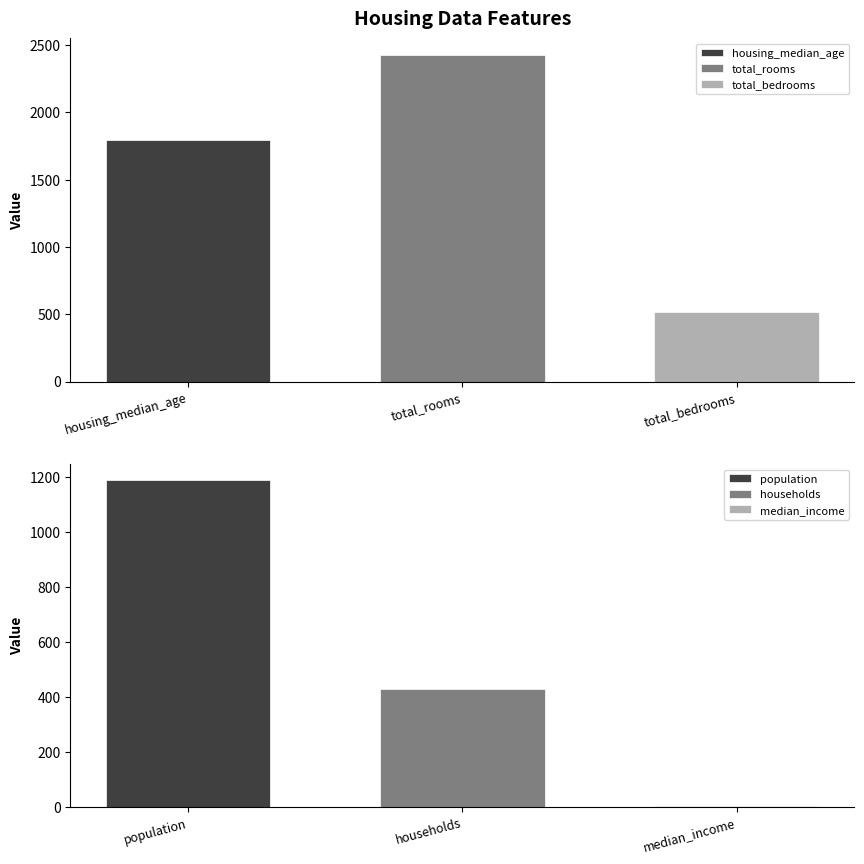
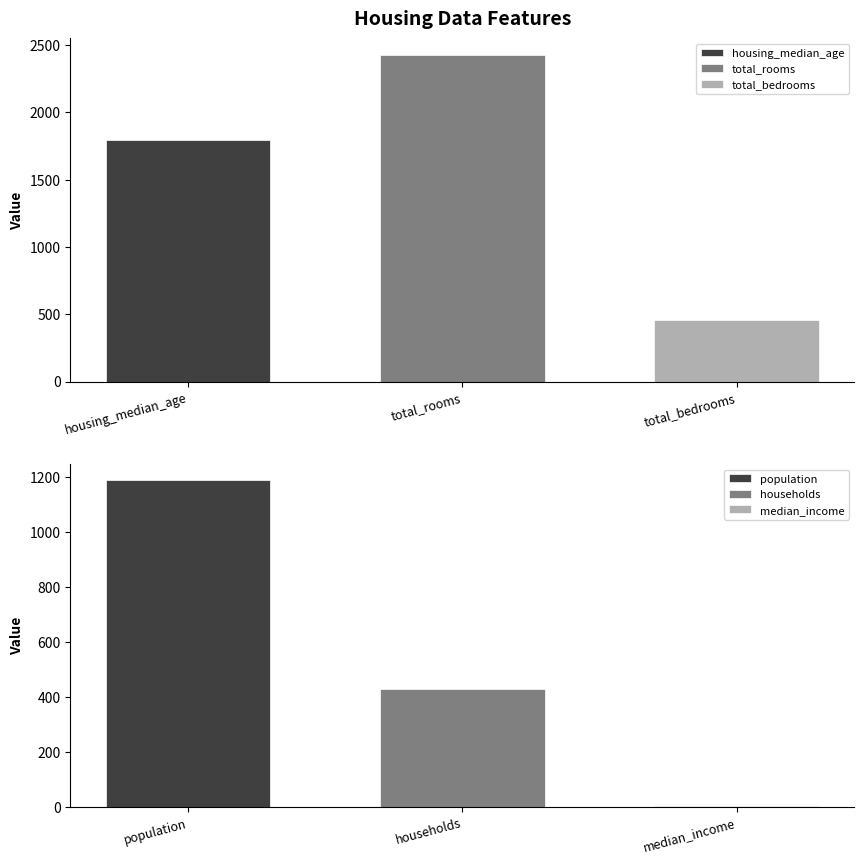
Housing Data Features, total_bedrooms: 510 -> 450
